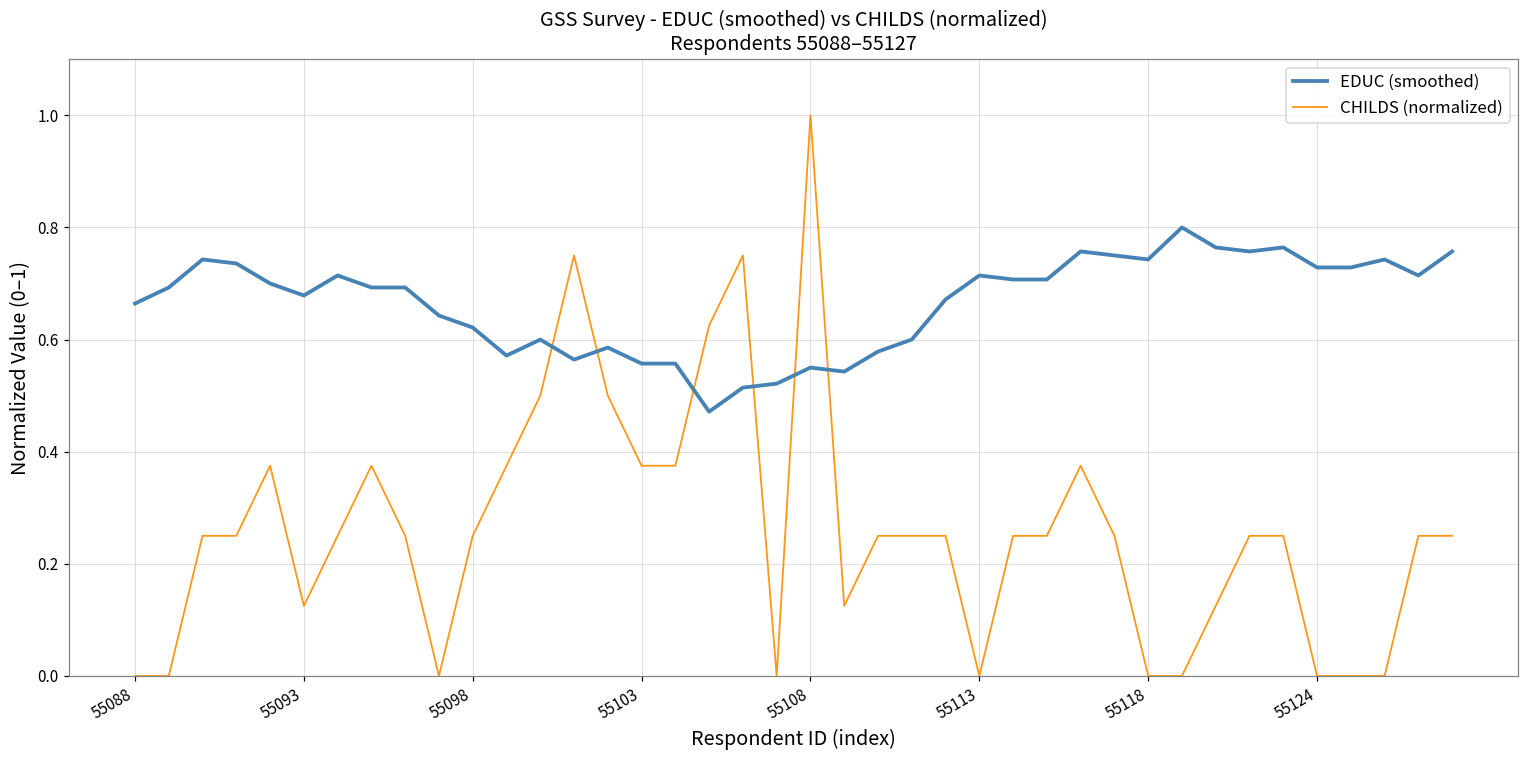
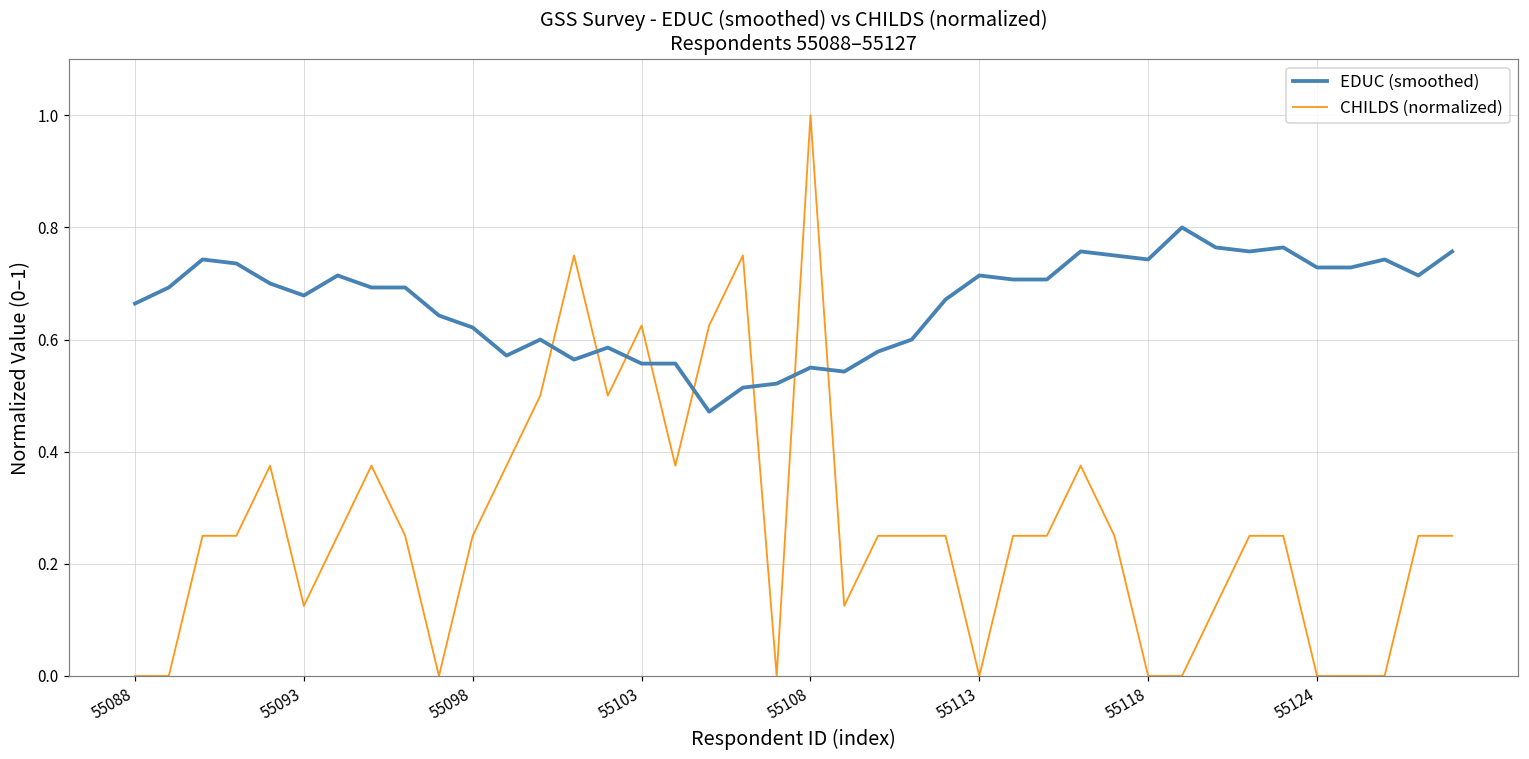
CHILDS (normalized), 55103: 0.38 -> 0.63
